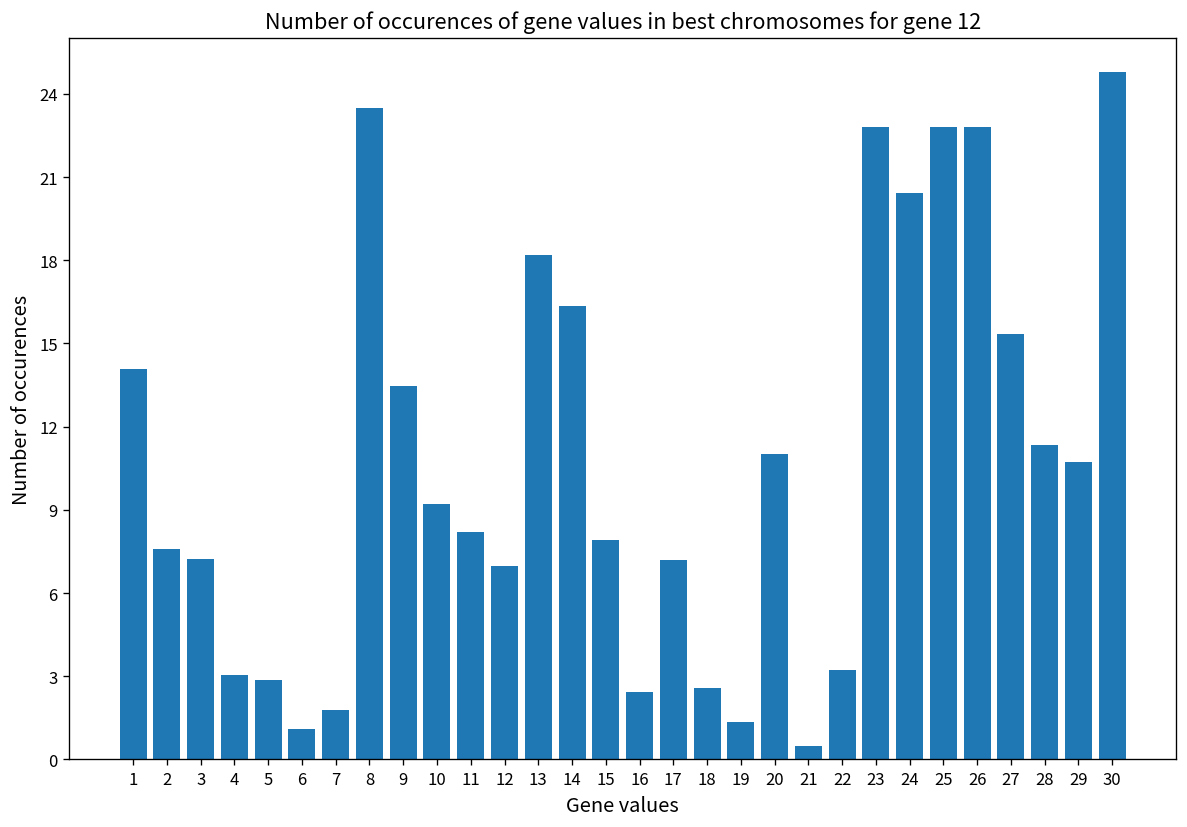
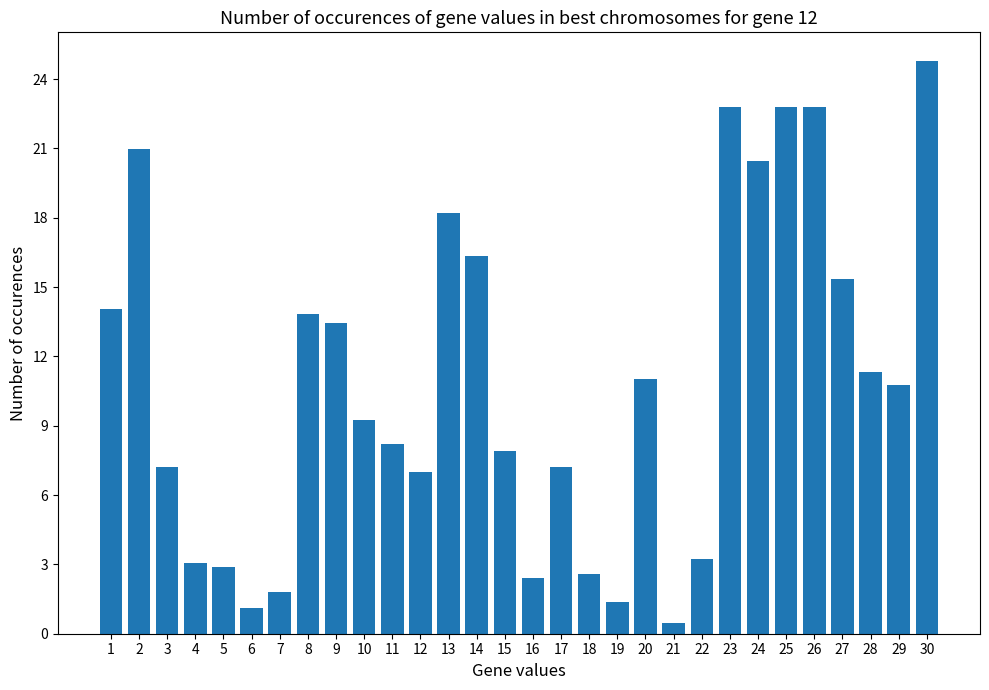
2: 7.6 -> 21.0
8: 23.5 -> 13.9
